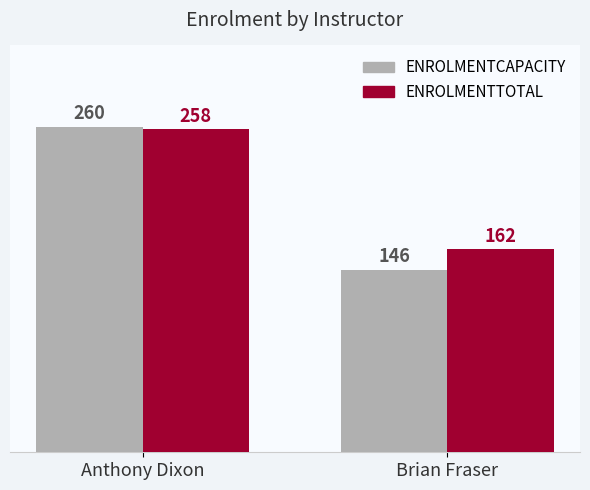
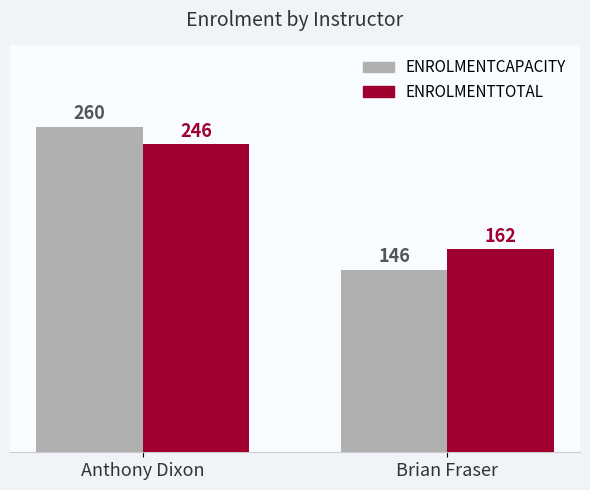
ENROLMENTTOTAL, Anthony Dixon: 258 -> 246
